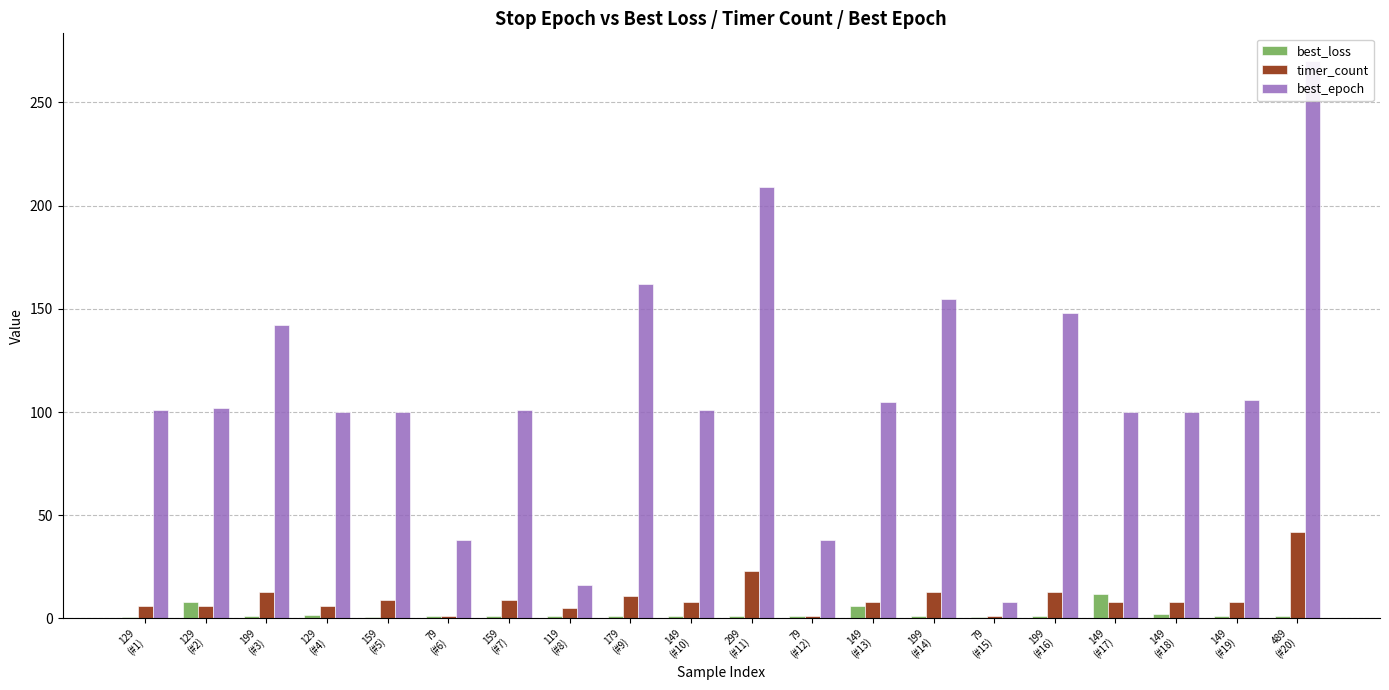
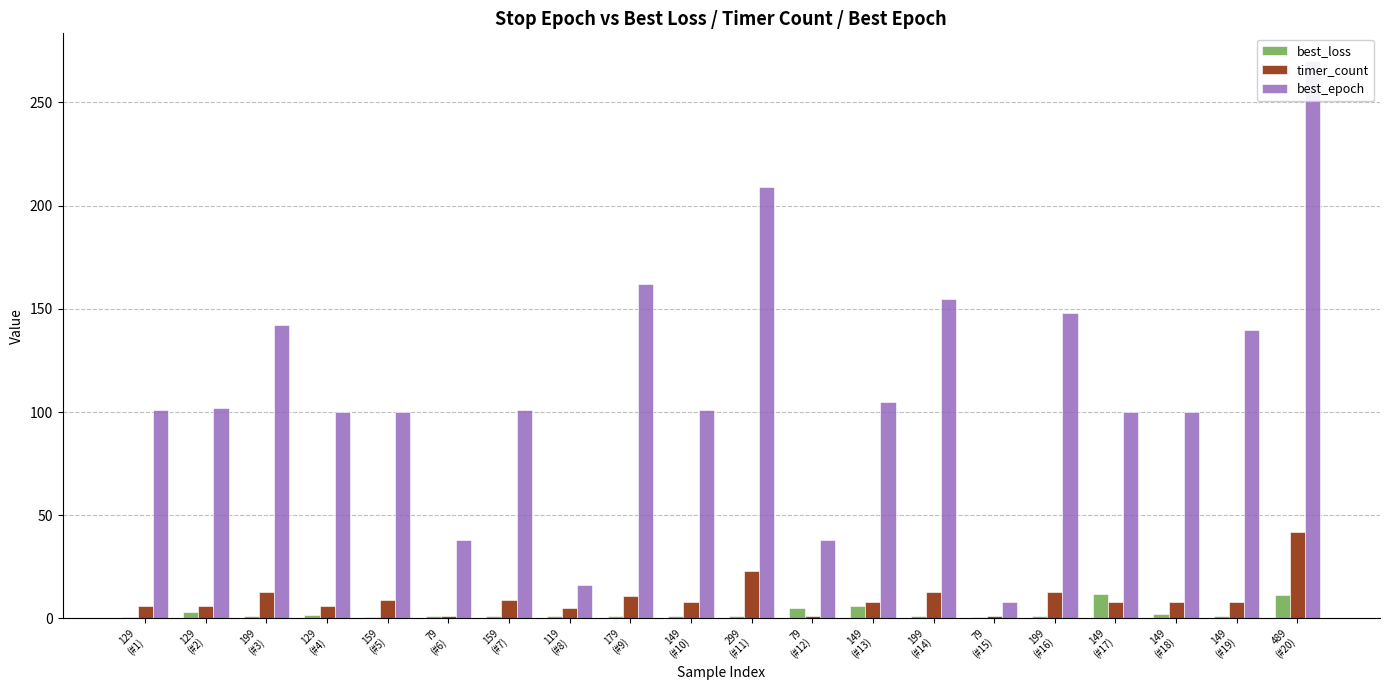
best_loss, 129 (#2): 8 -> 3
best_loss, 79 (#12): 1 -> 5
best_epoch, 149 (#19): 106 -> 140
best_loss, 489 (#20): 1 -> 11
